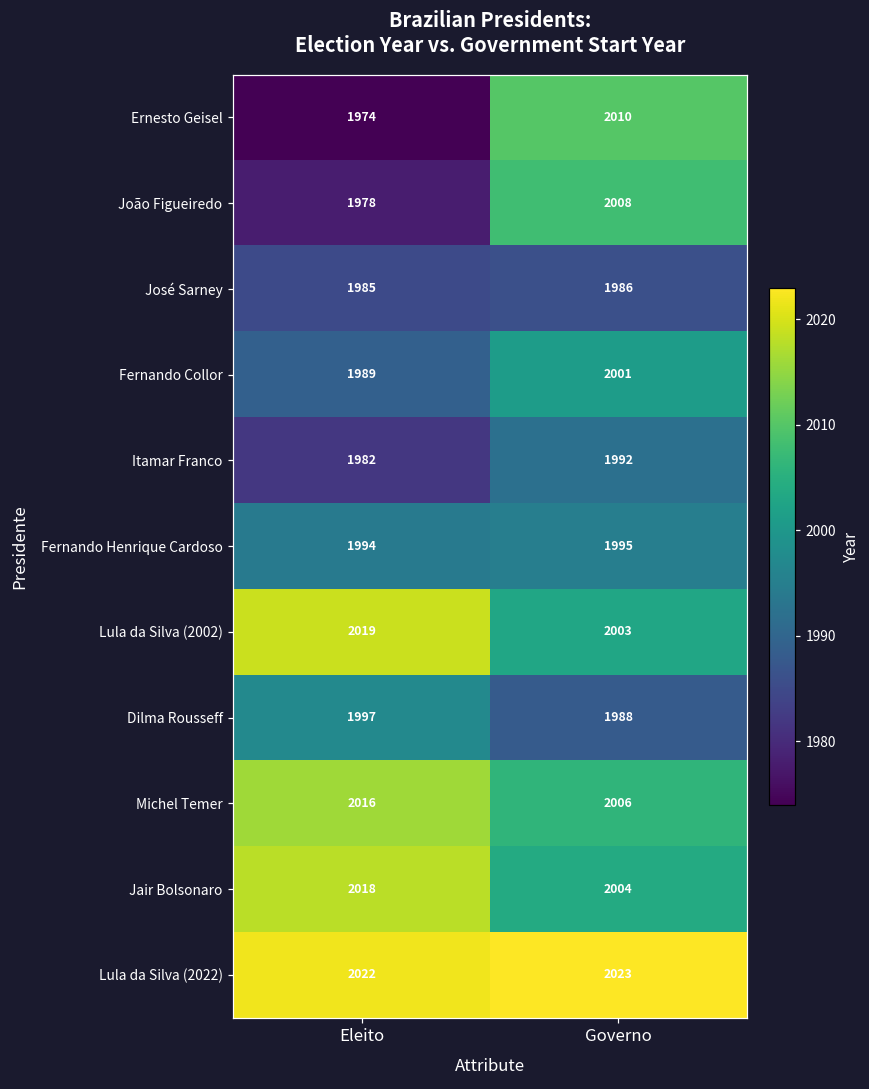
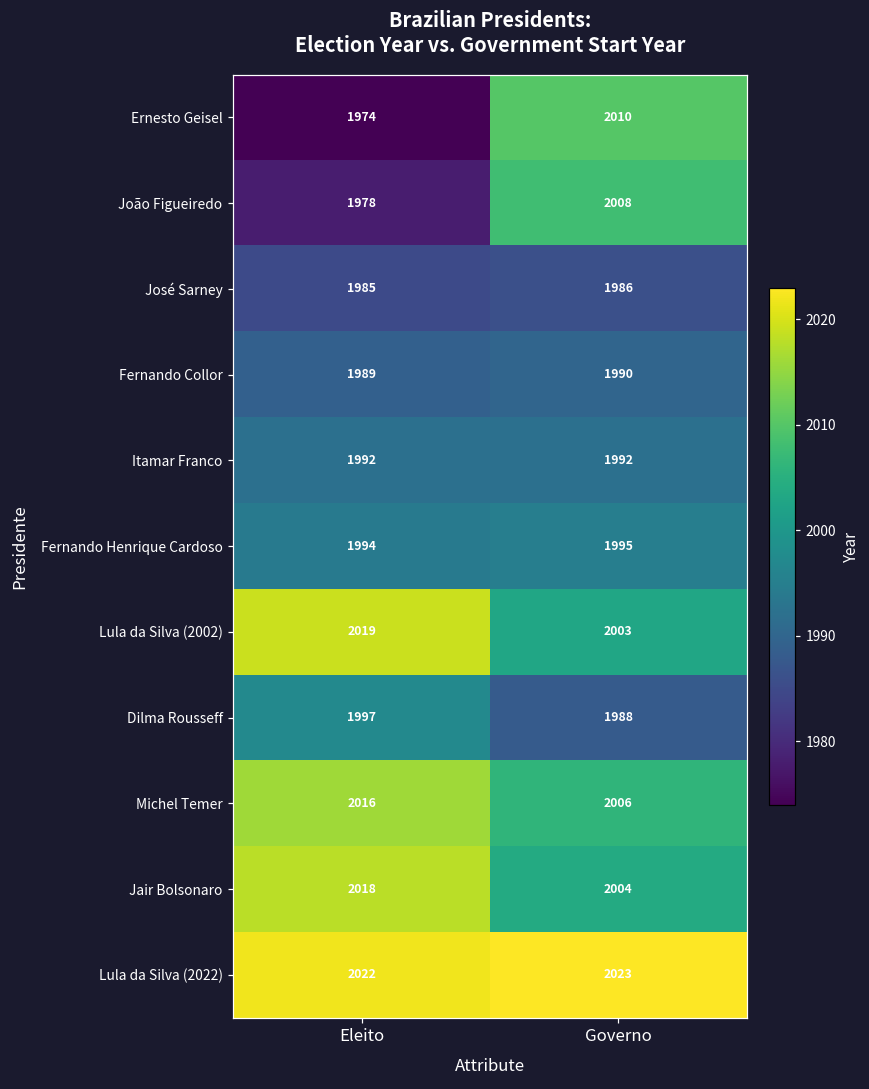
Fernando Collor, Governo: 2001 -> 1990
Itamar Franco, Eleito: 1982 -> 1992
